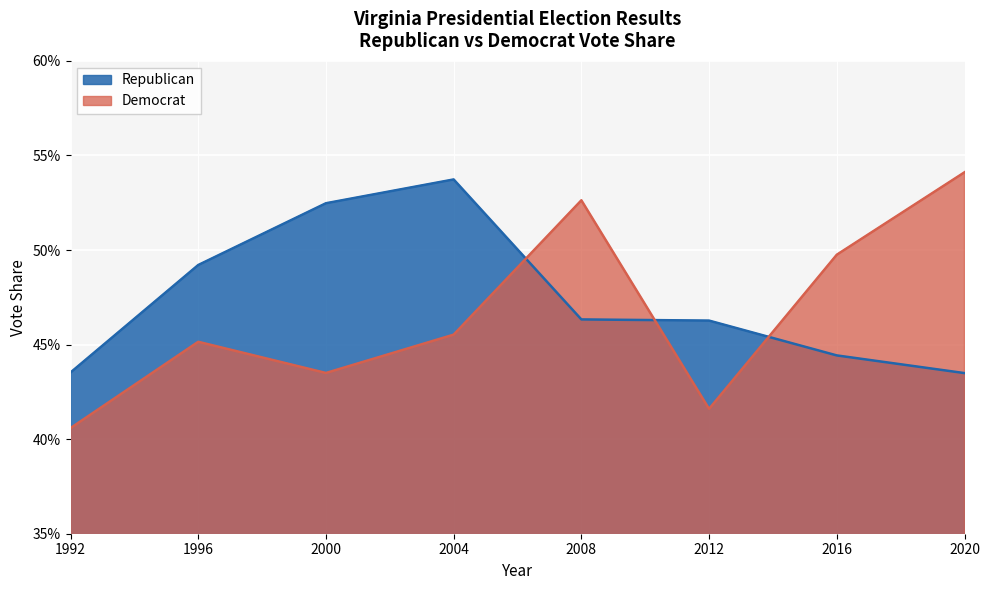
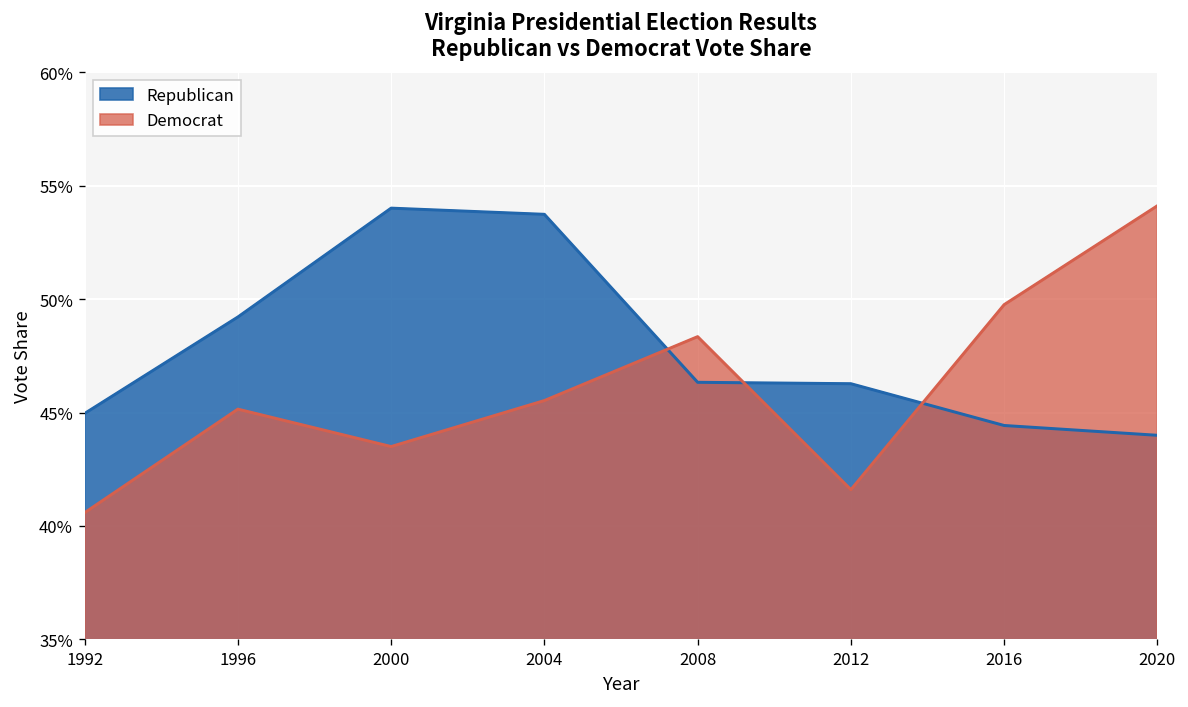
Republican, 1992: 43.5% -> 45.0%
Republican, 2000: 52.5% -> 54.0%
Democrat, 2008: 52.6% -> 48.3%
Republican, 2020: 43.5% -> 44.0%
